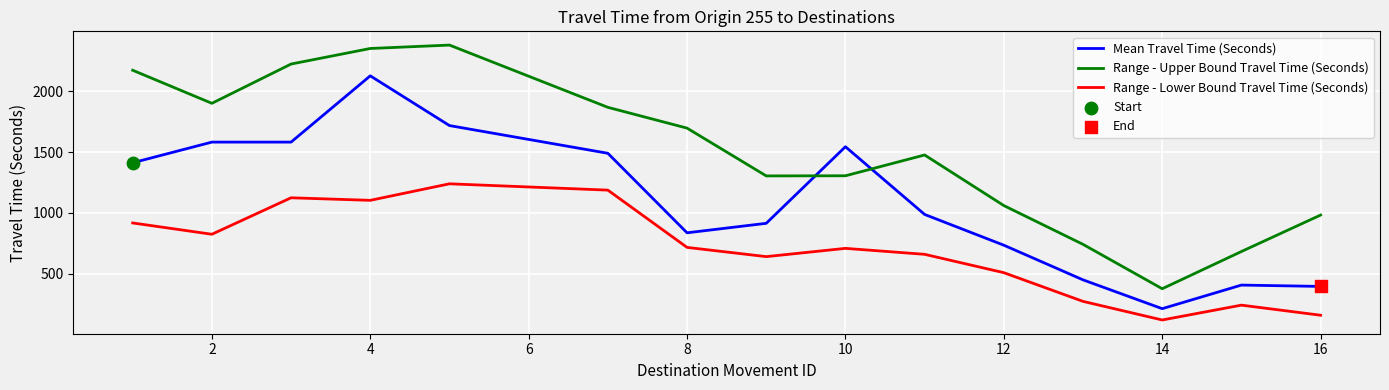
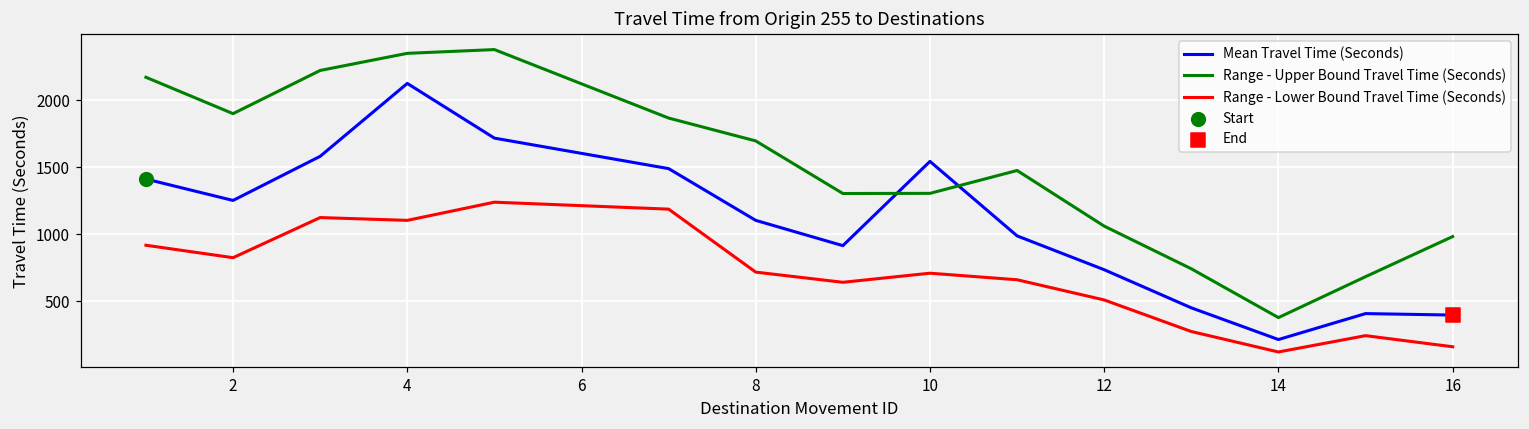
Mean Travel Time (Seconds), 2: 1580 -> 1250
Mean Travel Time (Seconds), 8: 840 -> 1100
